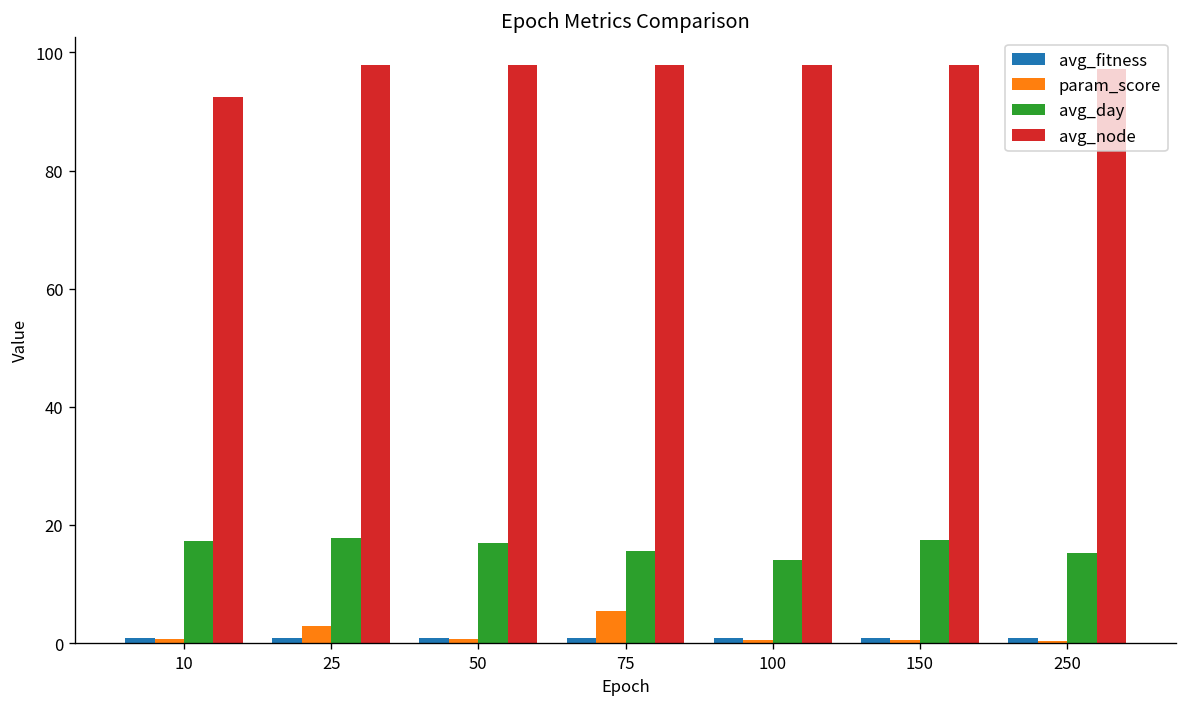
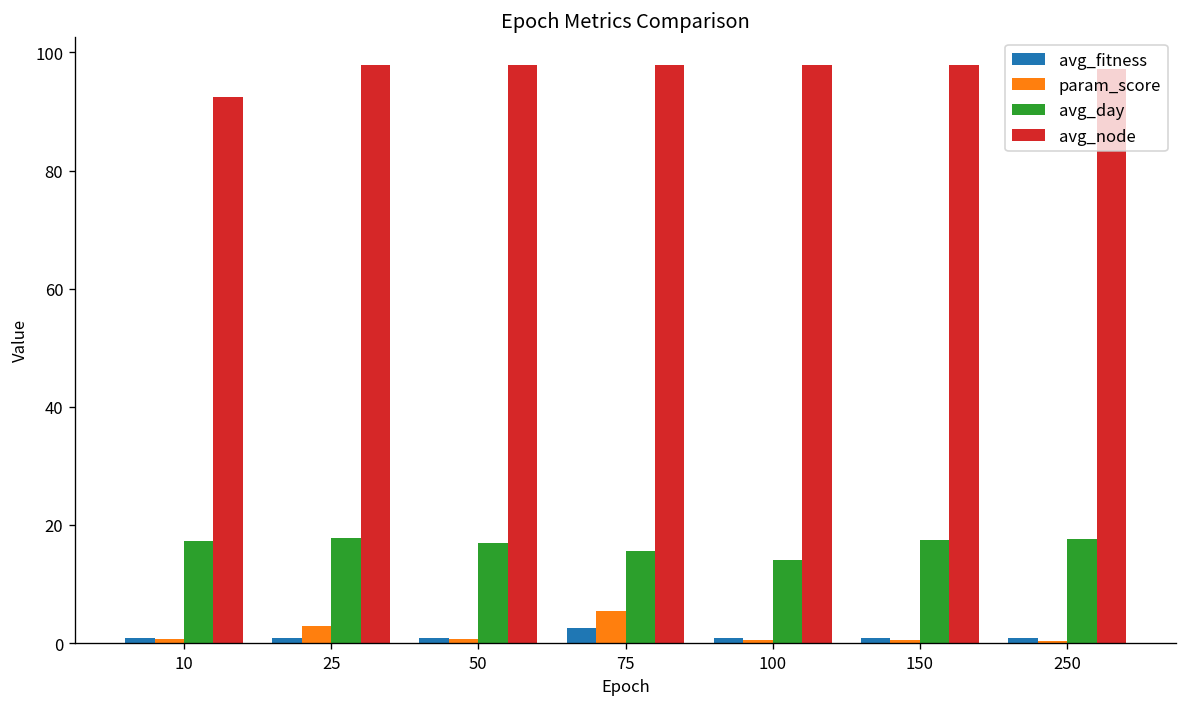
avg_fitness, 75: 1 -> 3
avg_day, 250: 15 -> 18
